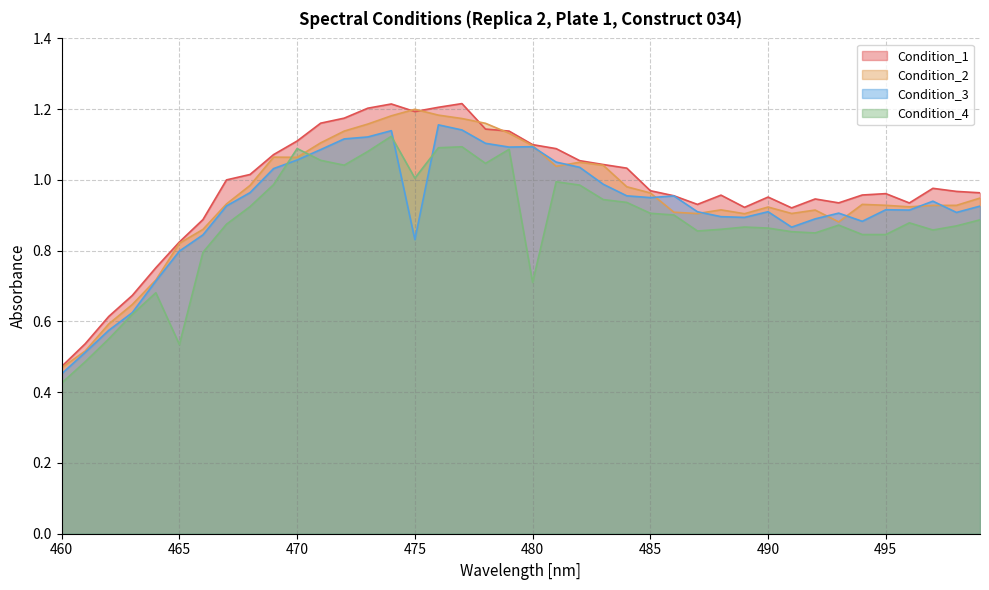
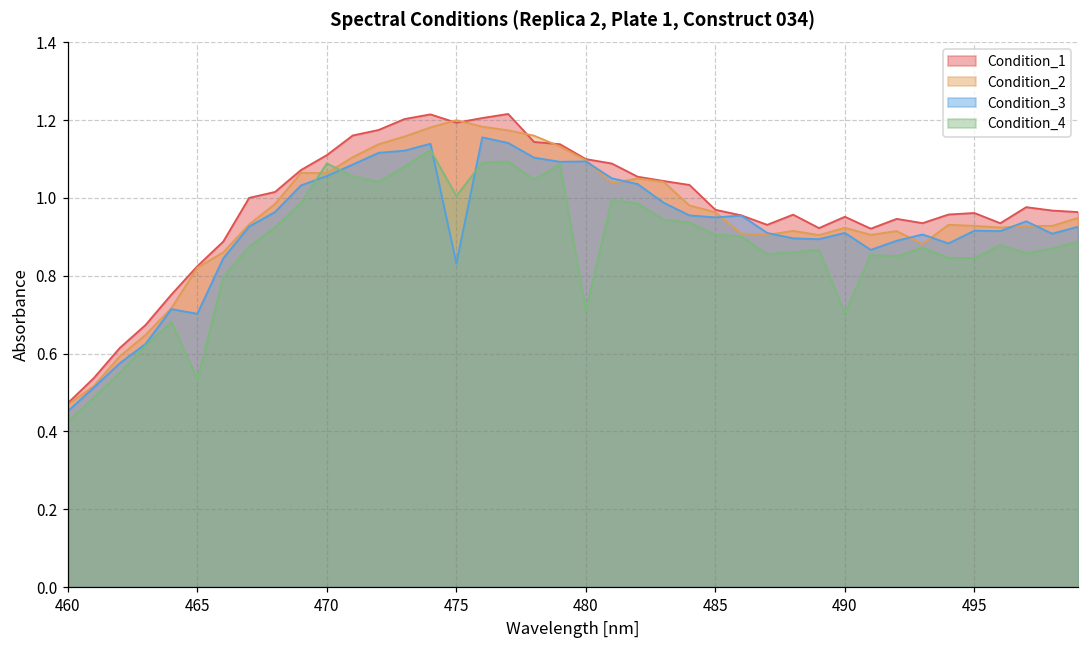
Condition_3, 465: 0.80 -> 0.70
Condition_4, 490: 0.86 -> 0.70
